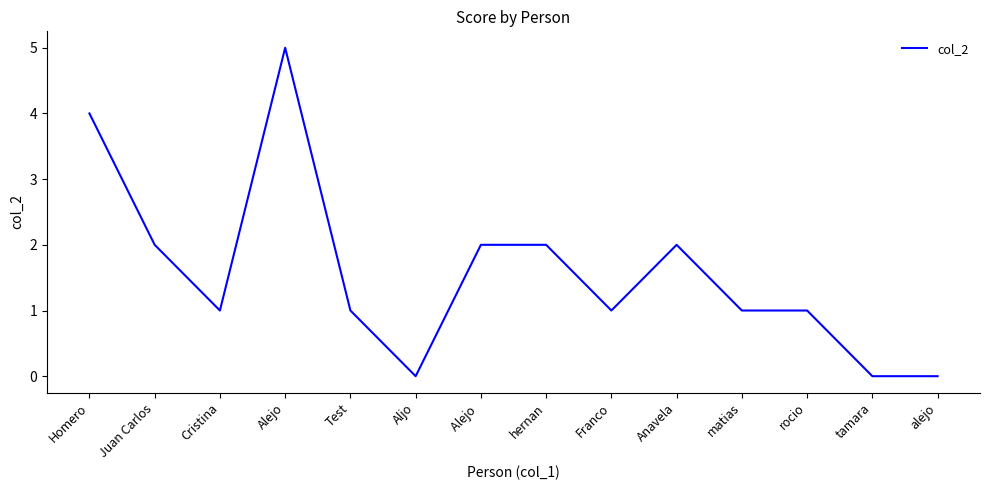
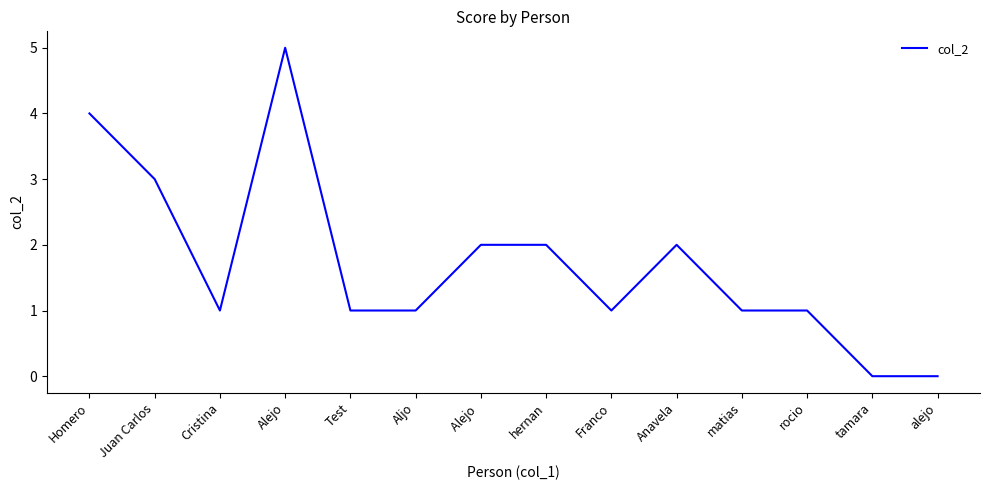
Juan Carlos: 2 -> 3
Aljo: 0 -> 1
